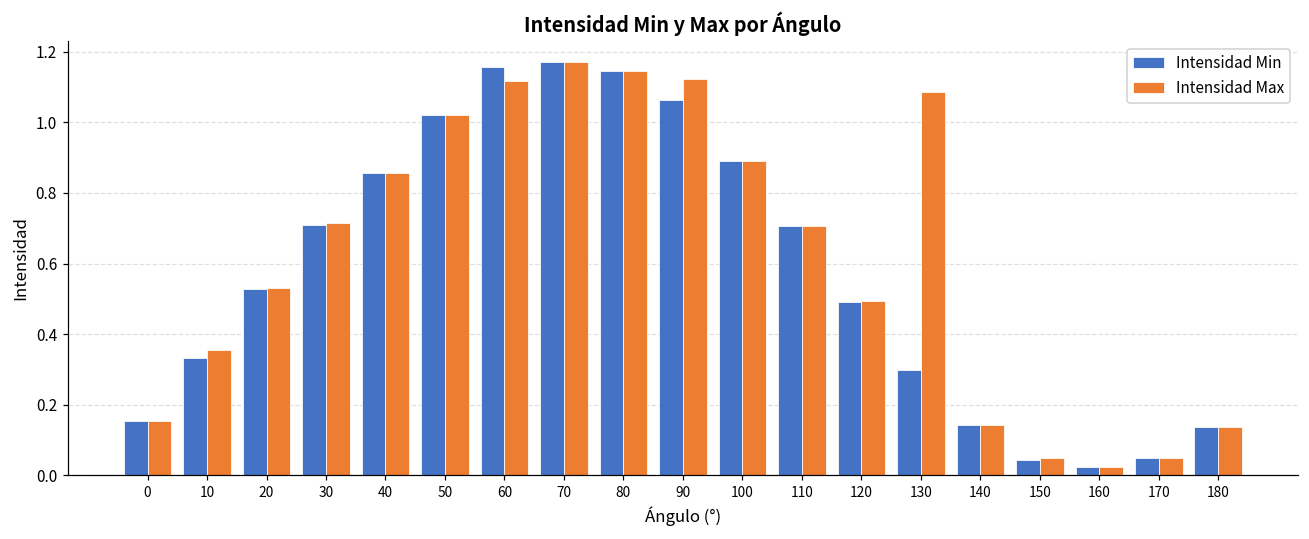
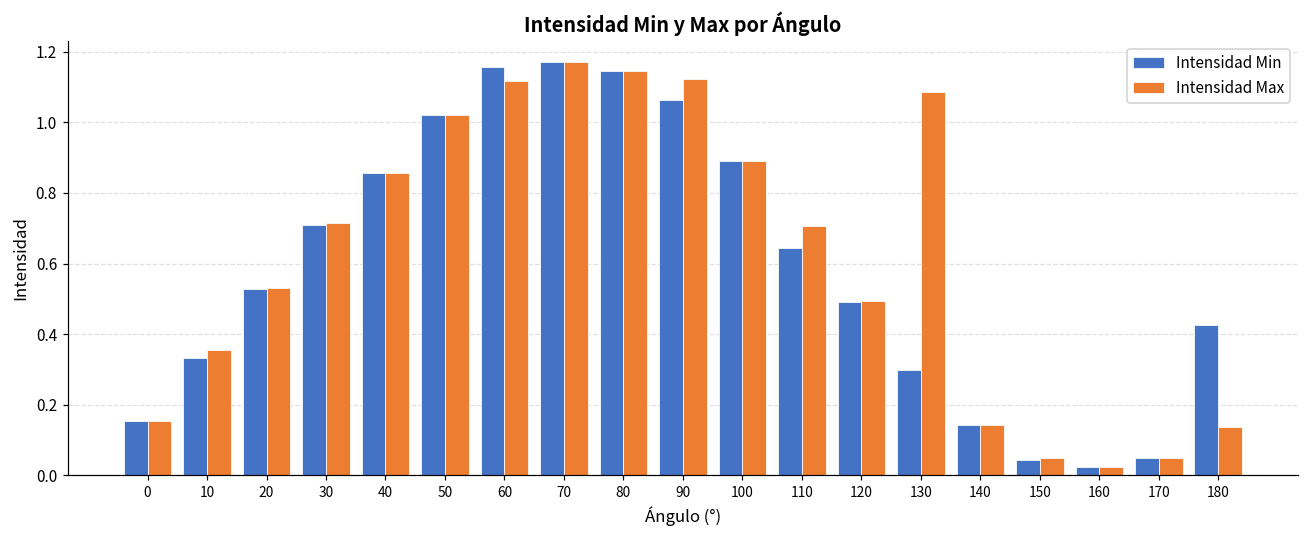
Intensidad Min, 110: 0.71 -> 0.64
Intensidad Min, 180: 0.14 -> 0.43
